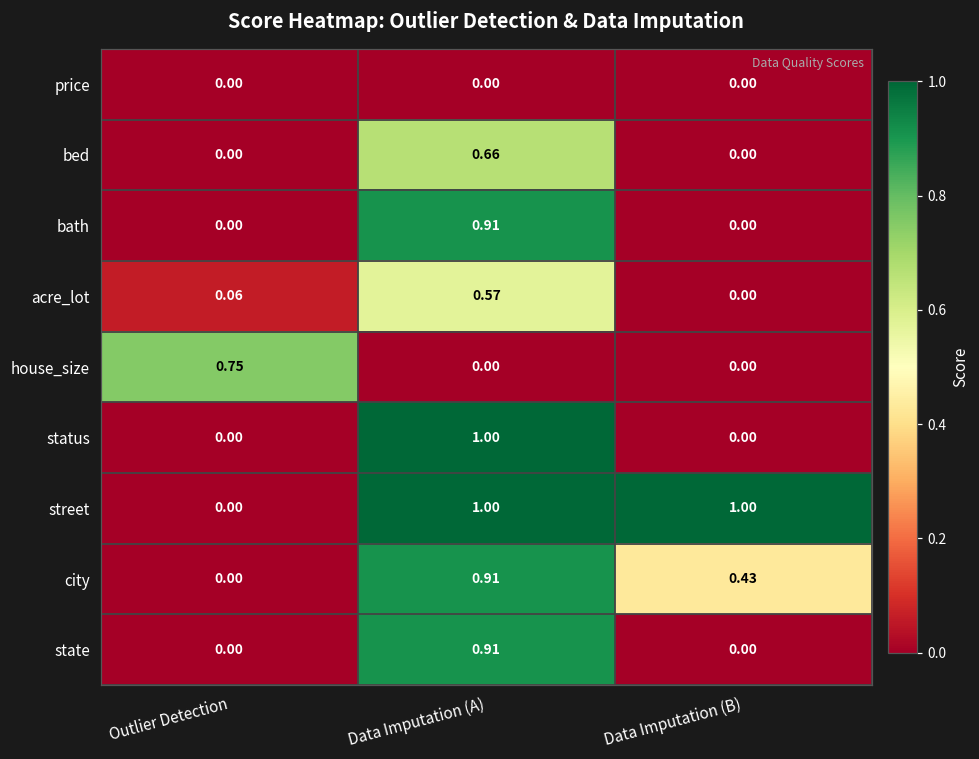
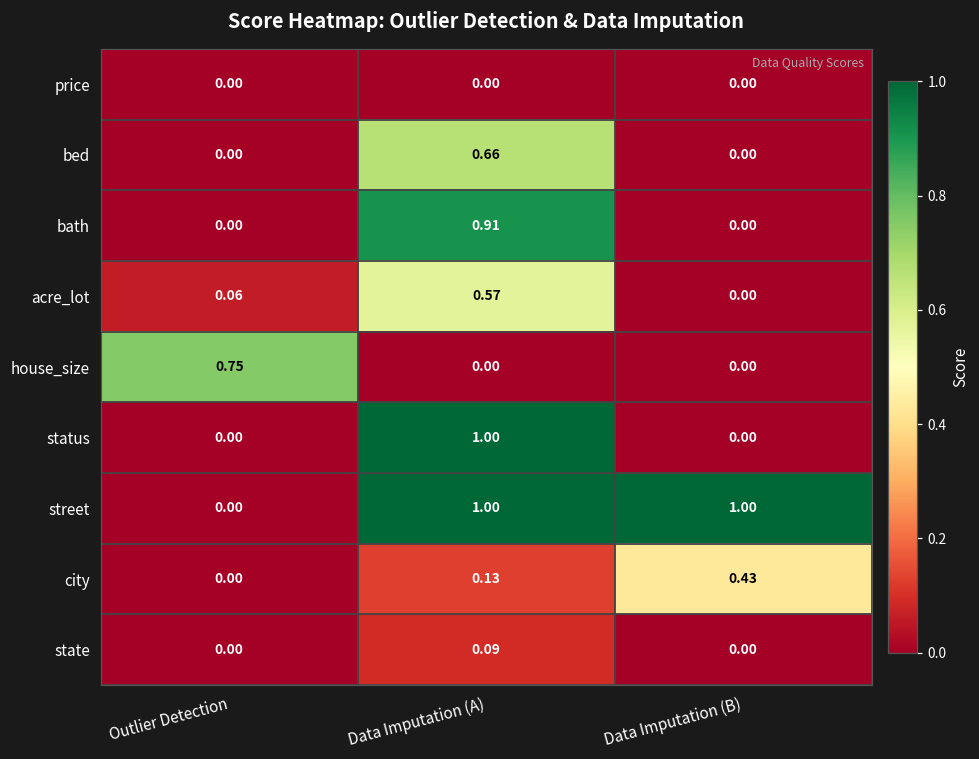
city, Data Imputation (A): 0.91 -> 0.13
state, Data Imputation (A): 0.91 -> 0.09
